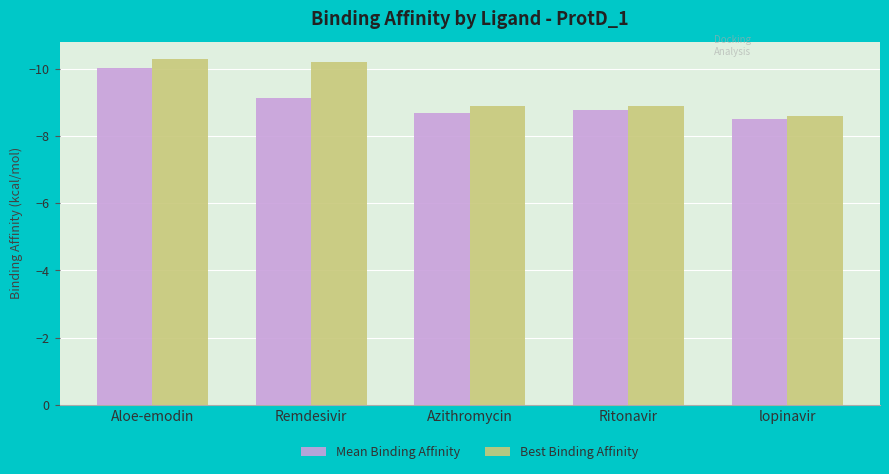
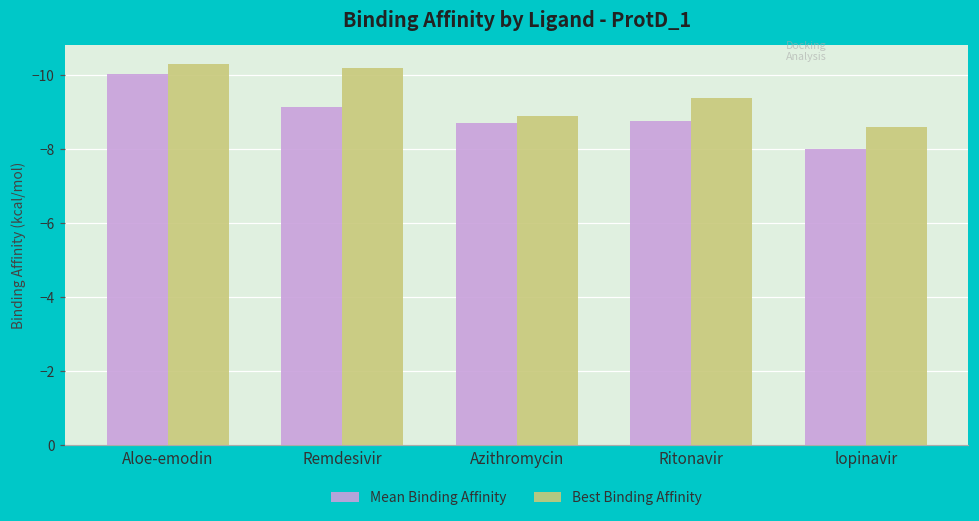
Best Binding Affinity, Ritonavir: -8.9 -> -9.4
Mean Binding Affinity, lopinavir: -8.5 -> -8.0
